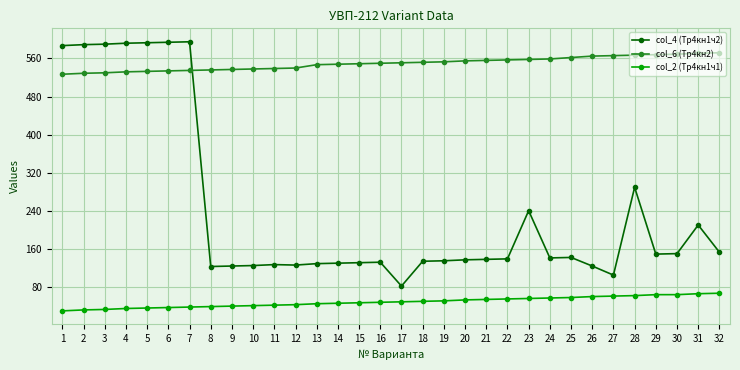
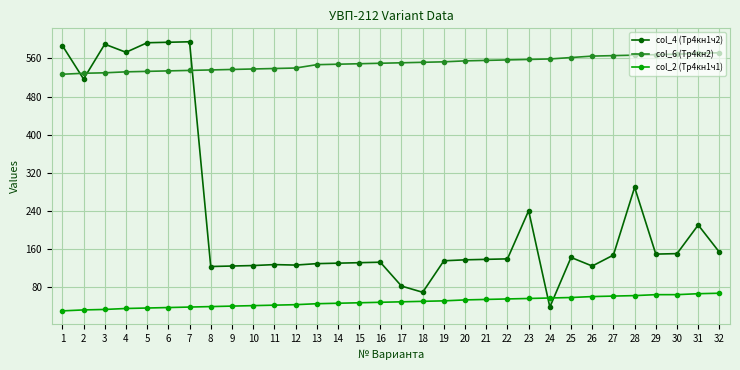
col_4 (Тр4кн1ч2), 2: 590 -> 520
col_4 (Тр4кн1ч2), 4: 590 -> 570
col_4 (Тр4кн1ч2), 18: 140 -> 70
col_4 (Тр4кн1ч2), 24: 140 -> 40
col_4 (Тр4кн1ч2), 27: 110 -> 150
